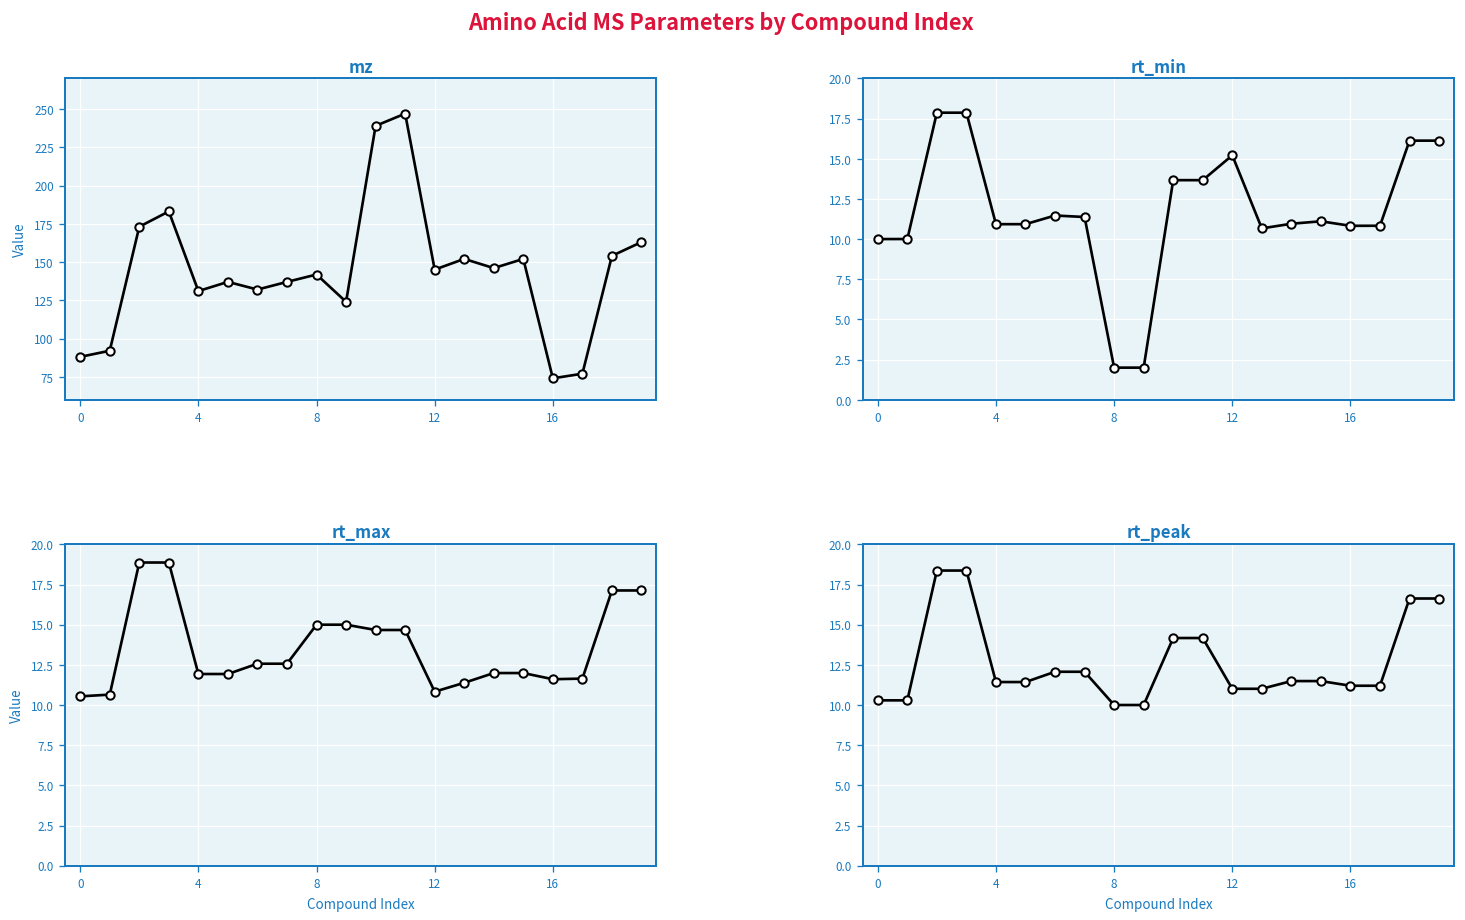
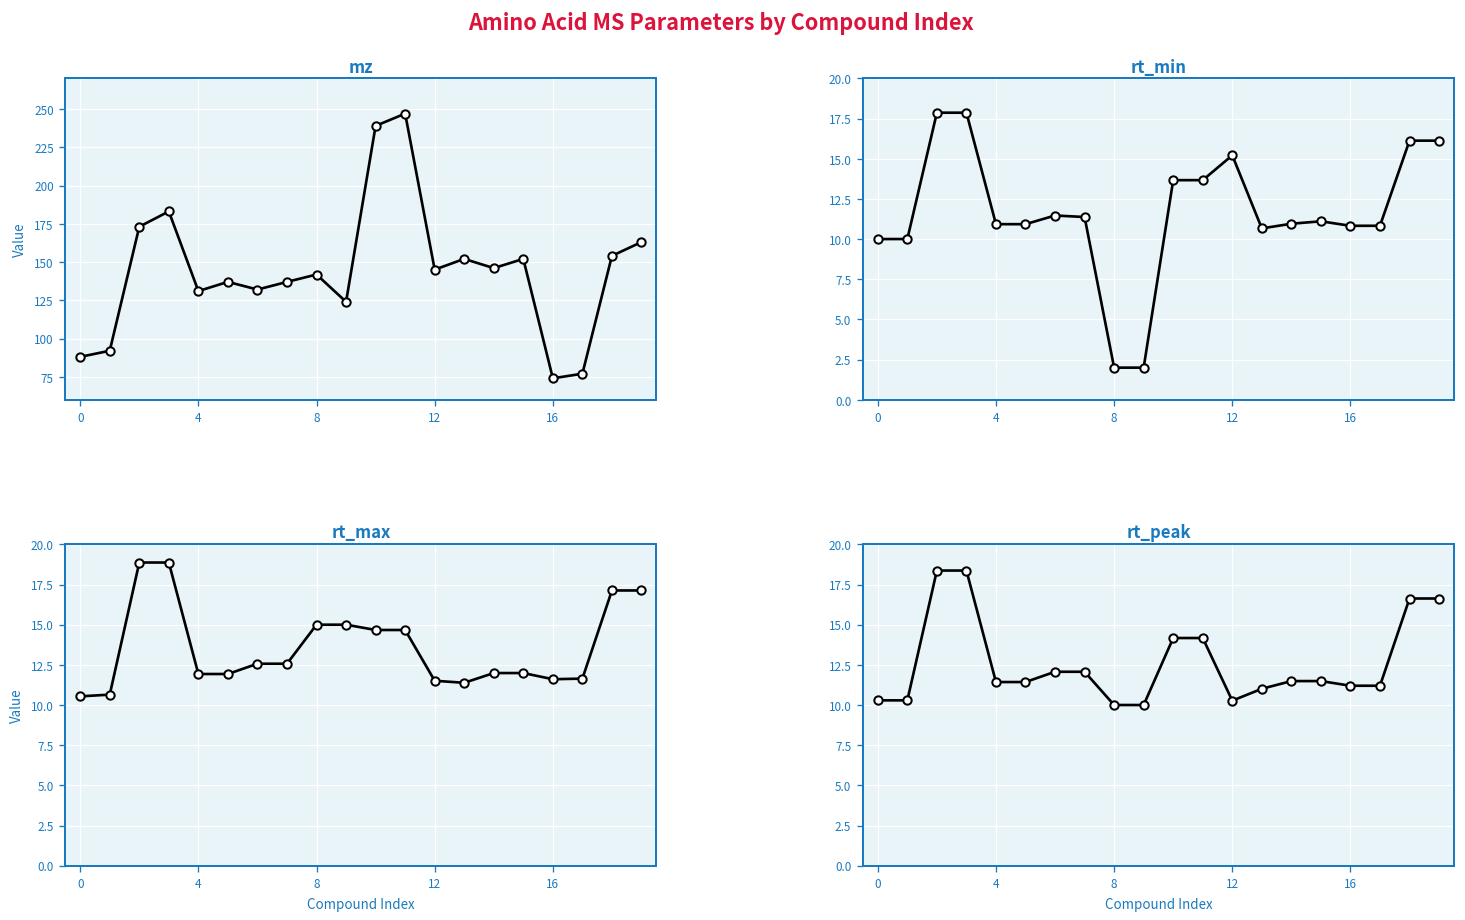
rt_max, 12: 10.8 -> 11.5
rt_peak, 12: 11.0 -> 10.3
